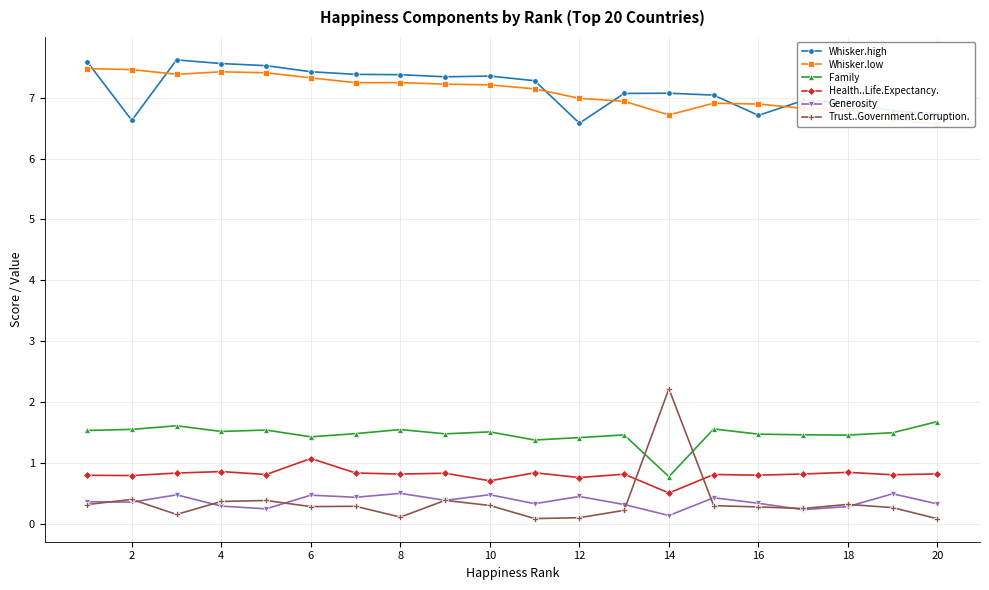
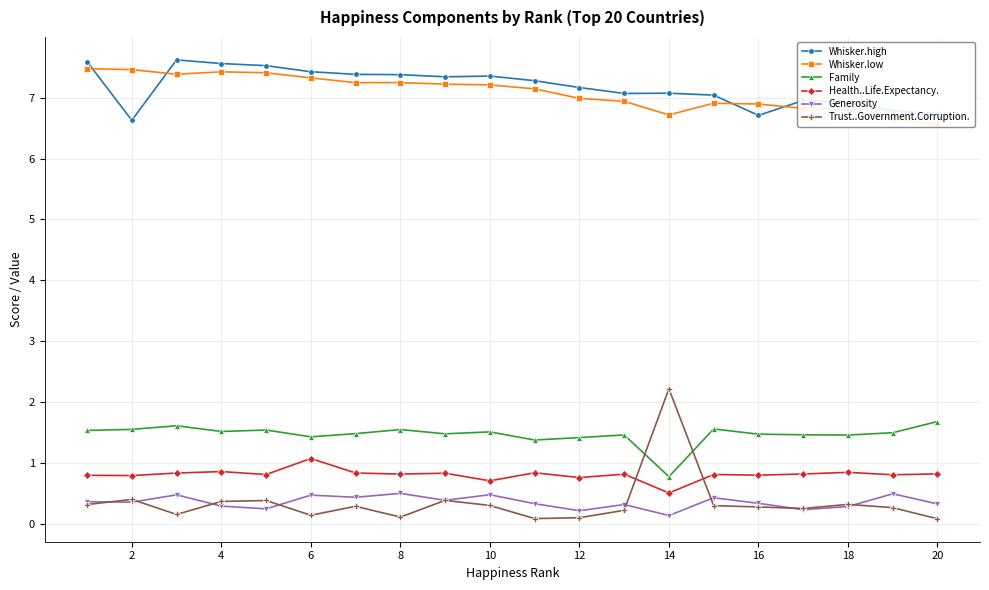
Trust..Government.Corruption., 6: 0.3 -> 0.1
Whisker.high, 12: 6.6 -> 7.2
Generosity, 12: 0.4 -> 0.2
